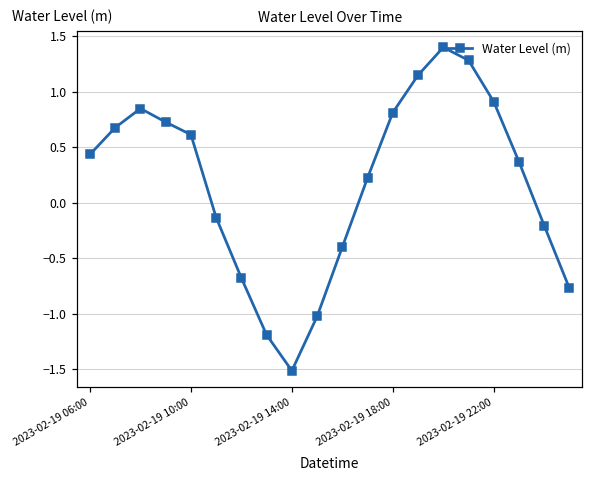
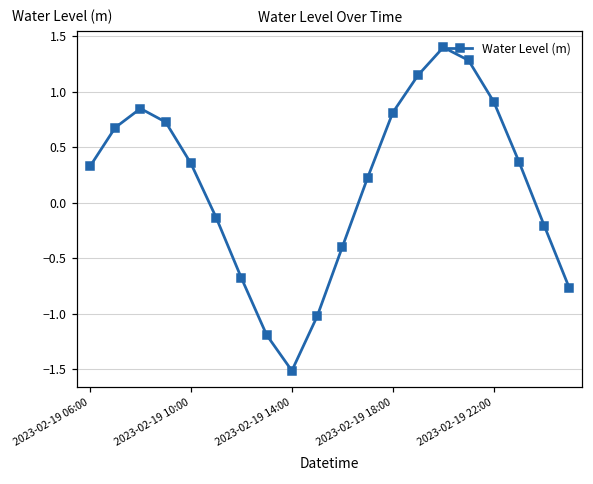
2023-02-19 06:00: 0.44 -> 0.33
2023-02-19 10:00: 0.61 -> 0.36
